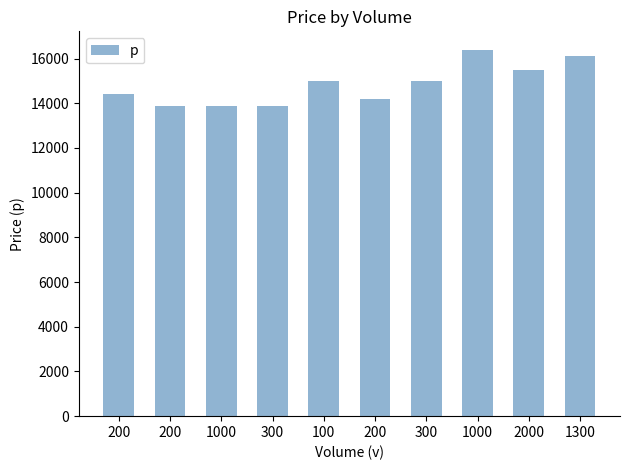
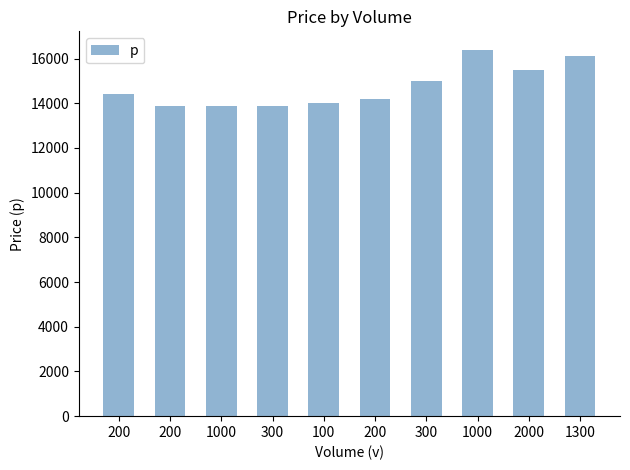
100: 15000 -> 14000
